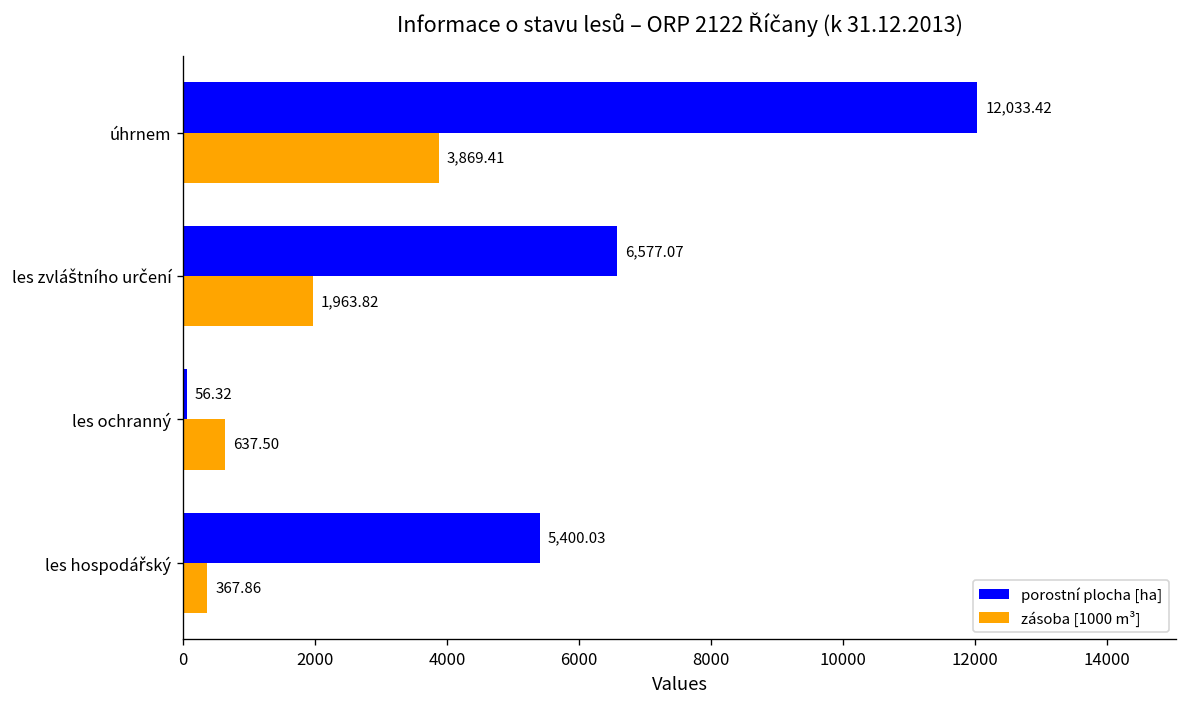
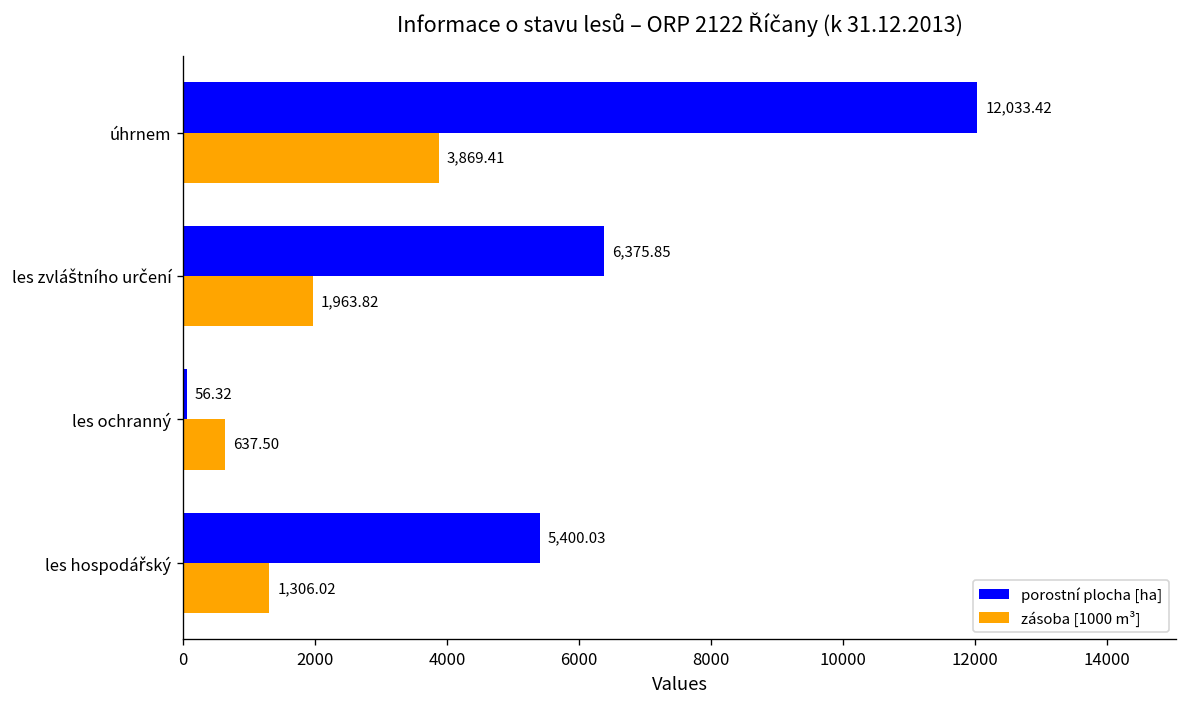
porostní plocha [ha], les zvláštního určení: 6,577.07 -> 6,375.85
zásoba [1000 m³], les hospodářský: 367.86 -> 1,306.02
